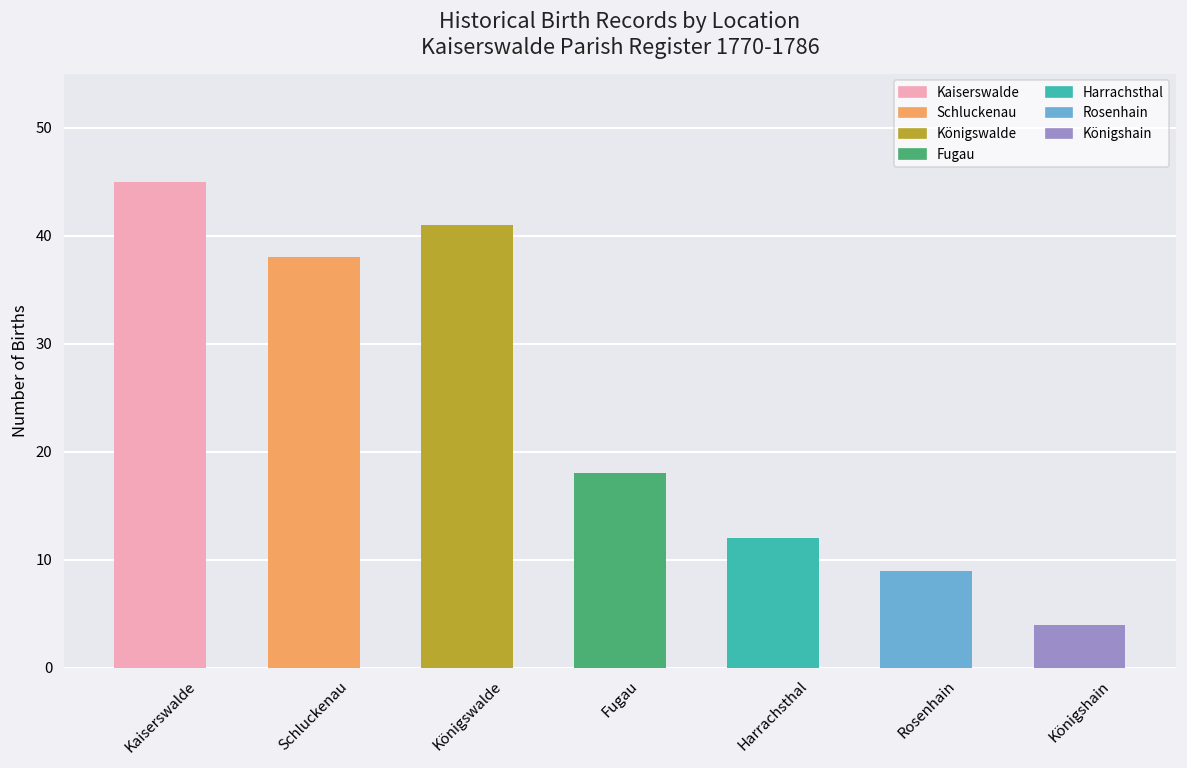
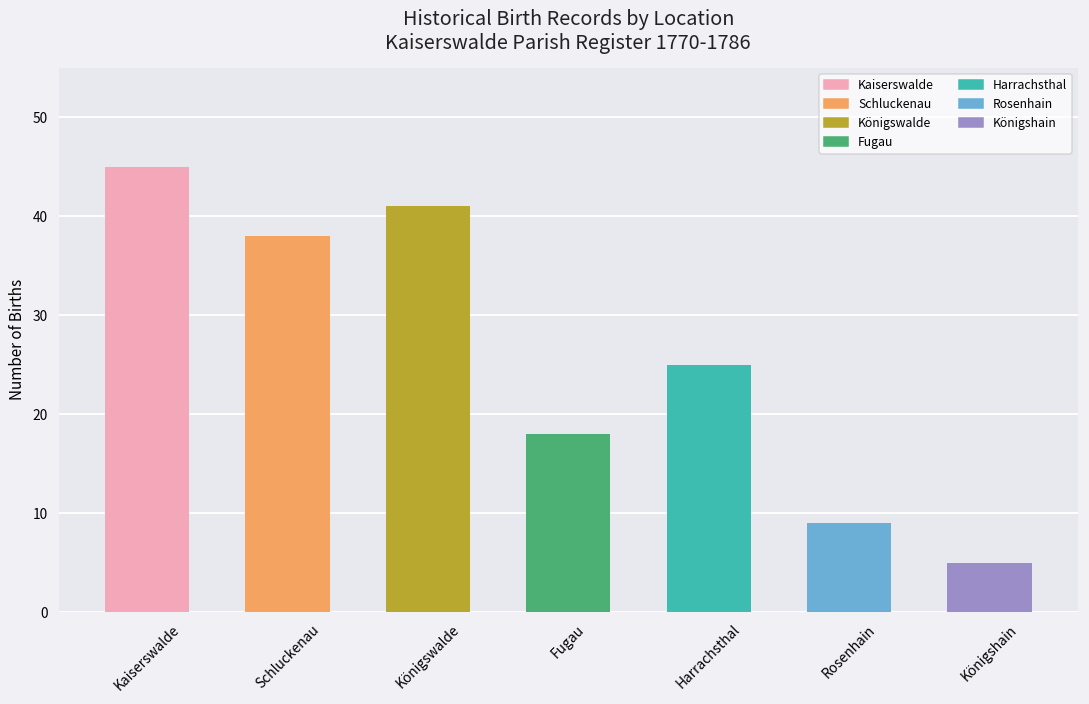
Harrachsthal: 12 -> 25
Königshain: 4 -> 5
